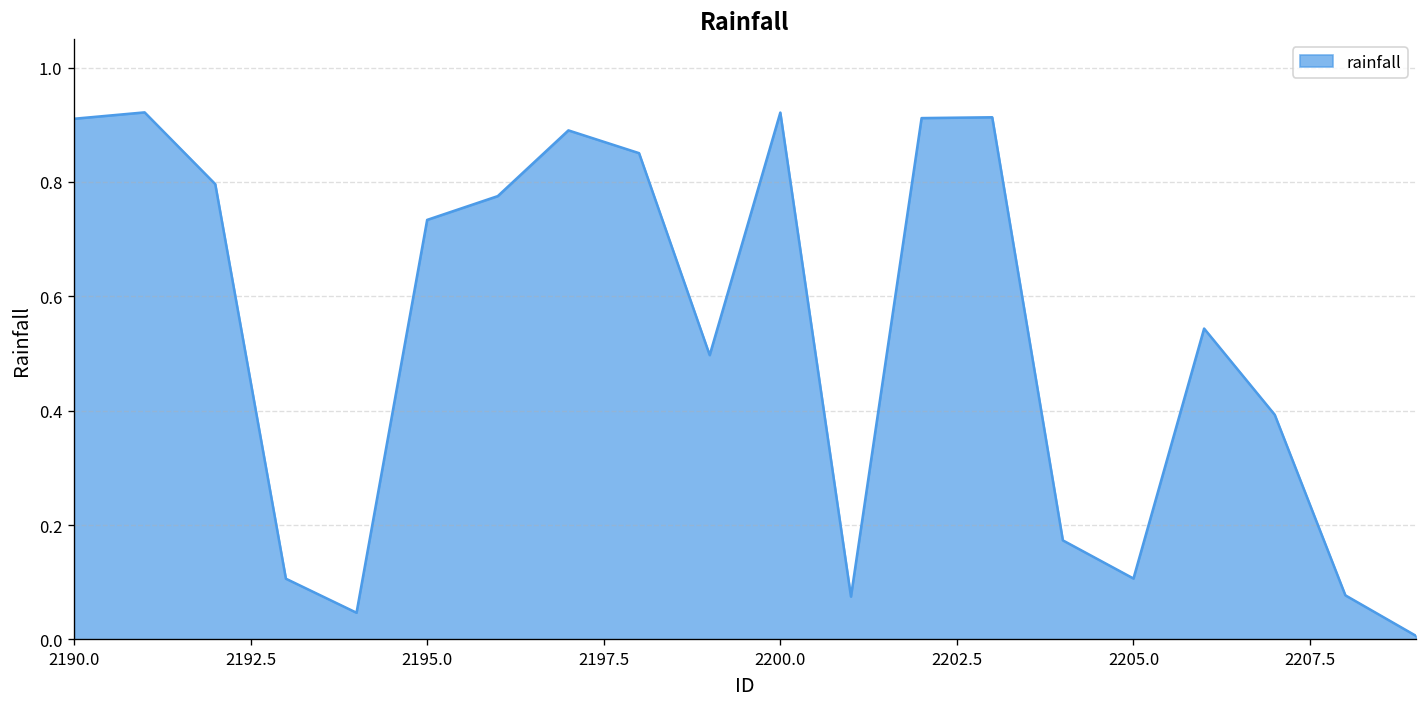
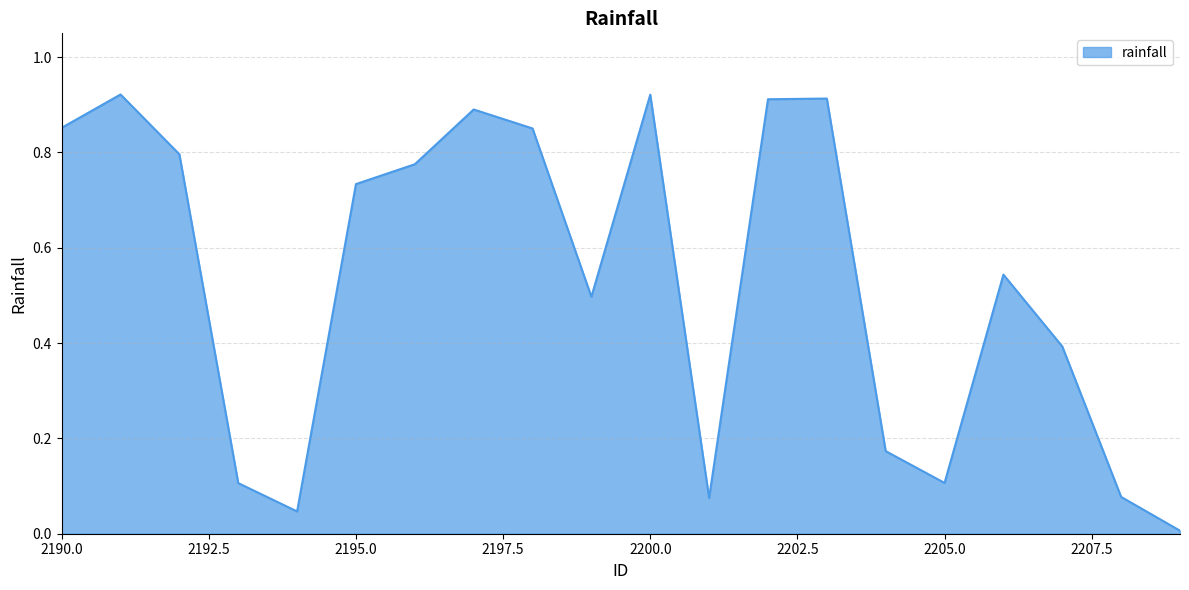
2190.0: 0.91 -> 0.85
